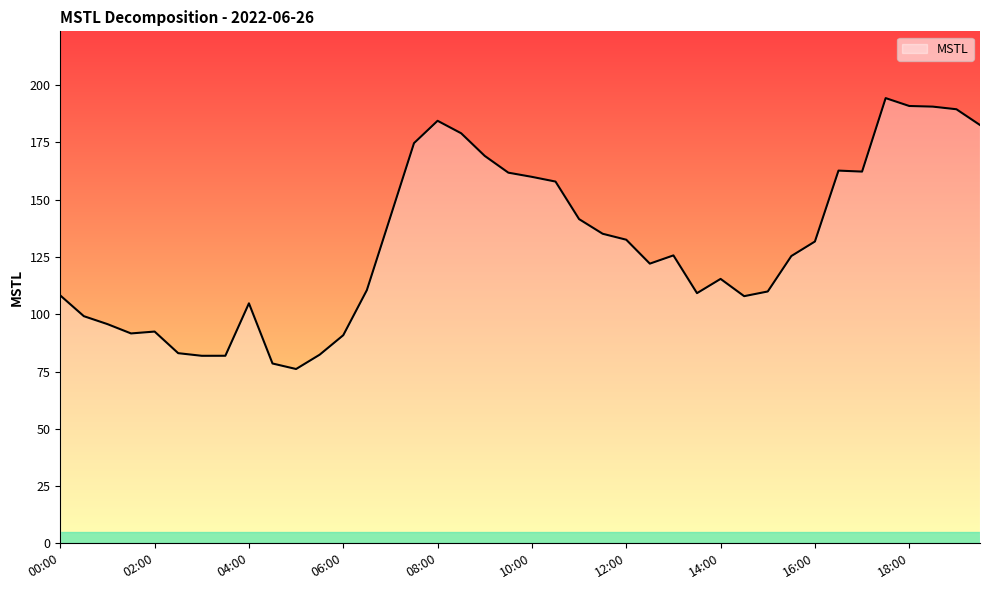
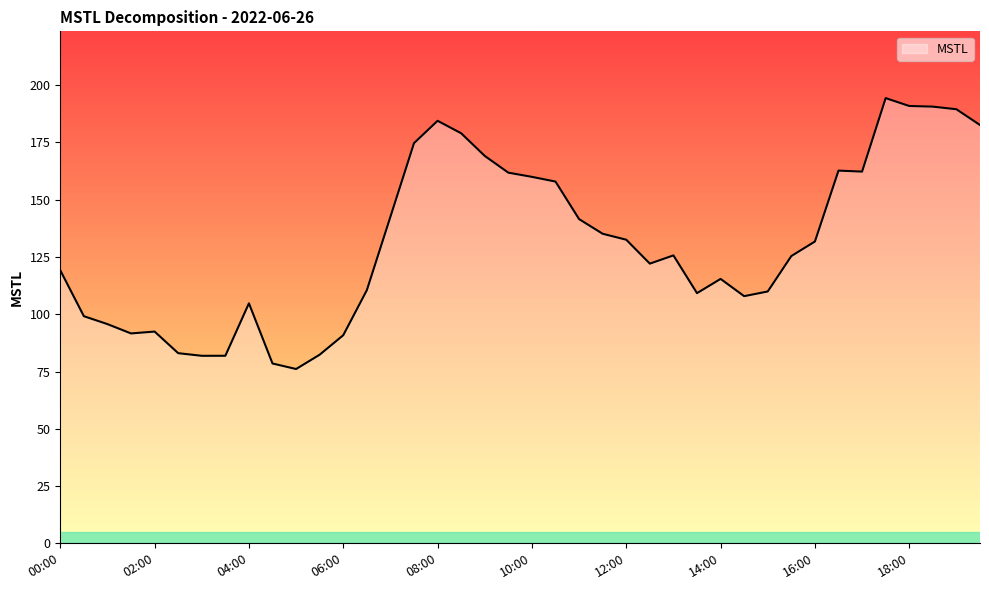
00:00: 108 -> 119
